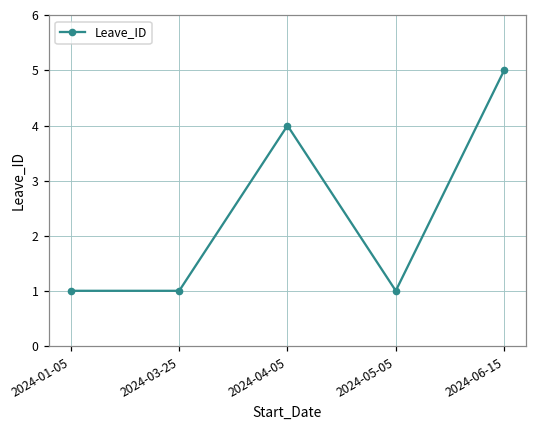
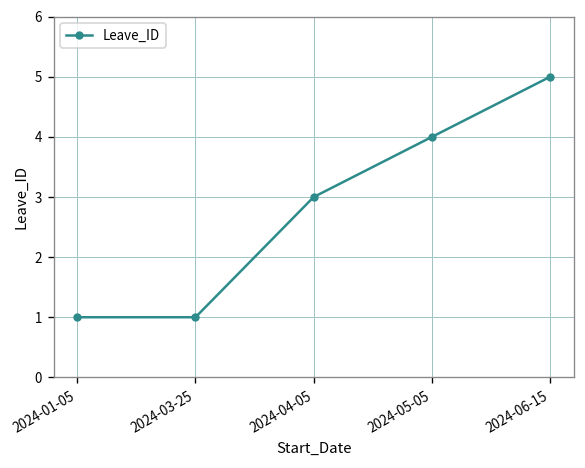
2024-04-05: 4 -> 3
2024-05-05: 1 -> 4
